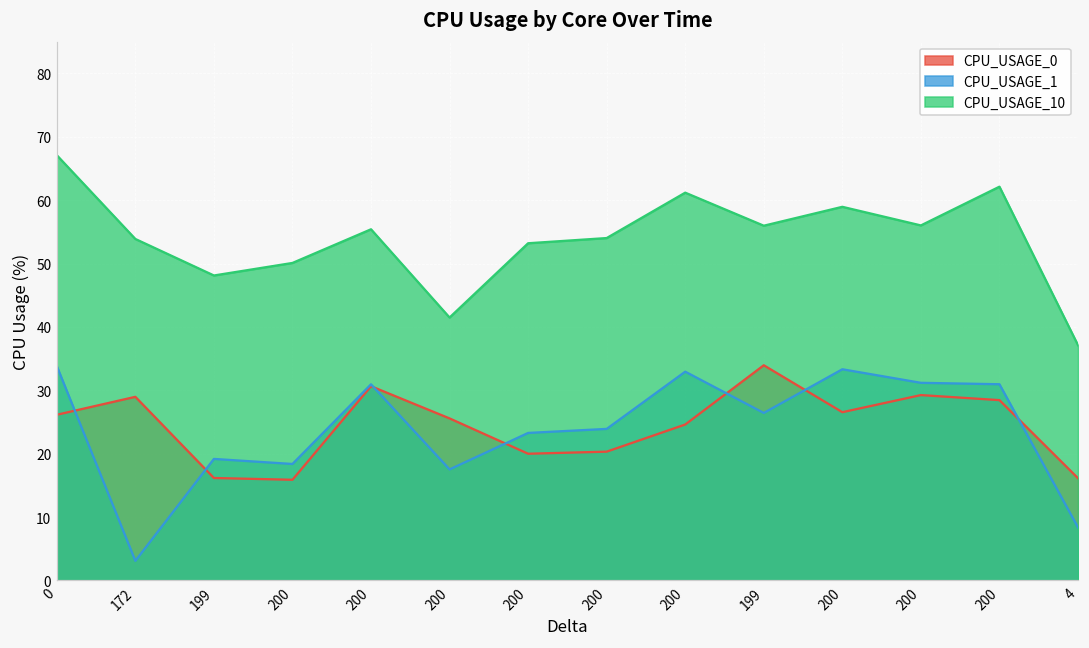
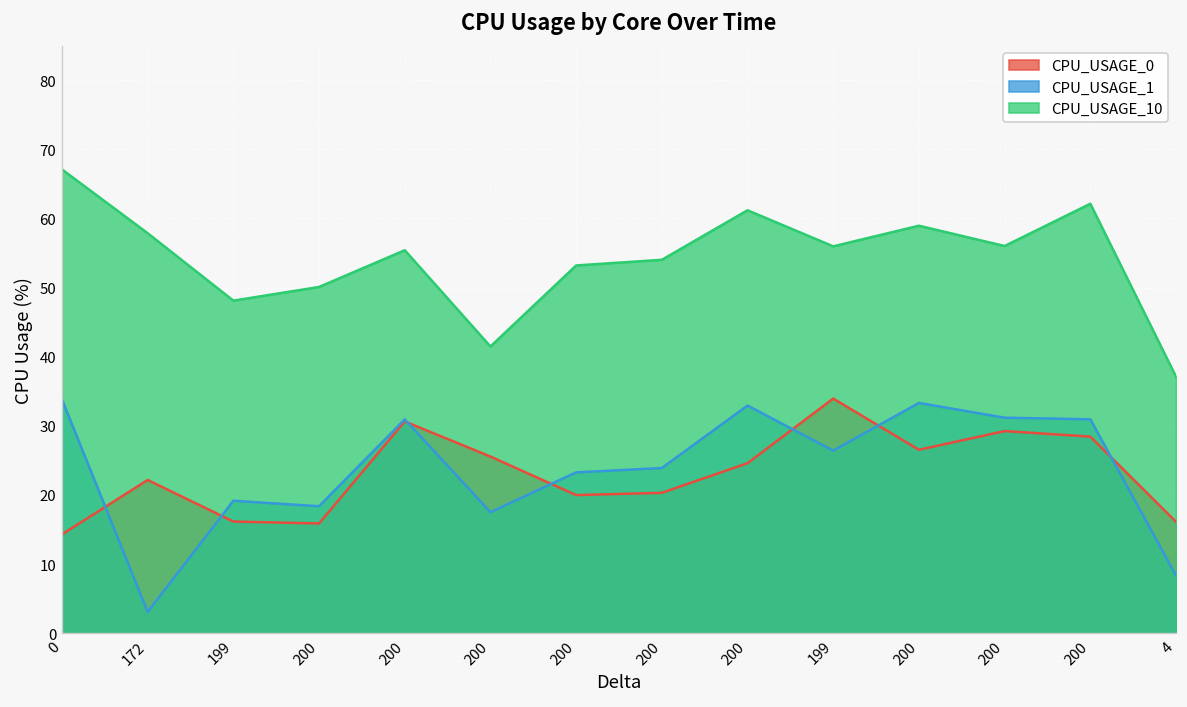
CPU_USAGE_0, 0: 26 -> 14
CPU_USAGE_0, 172: 29 -> 22
CPU_USAGE_10, 172: 54 -> 58
